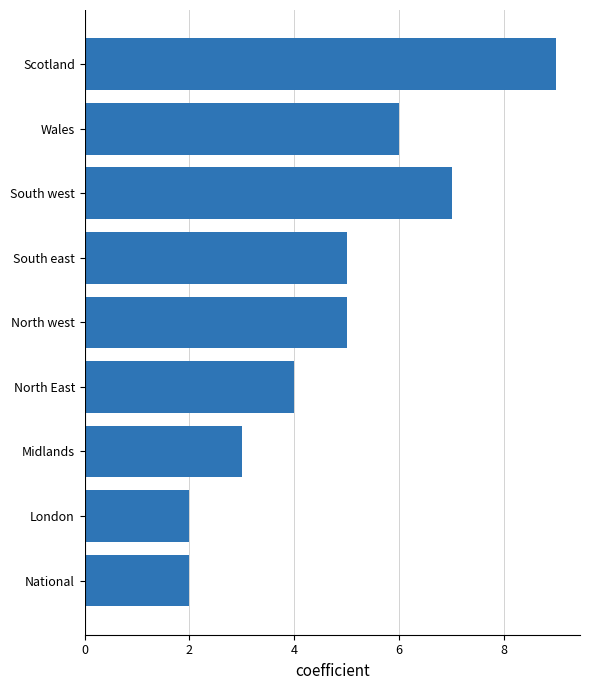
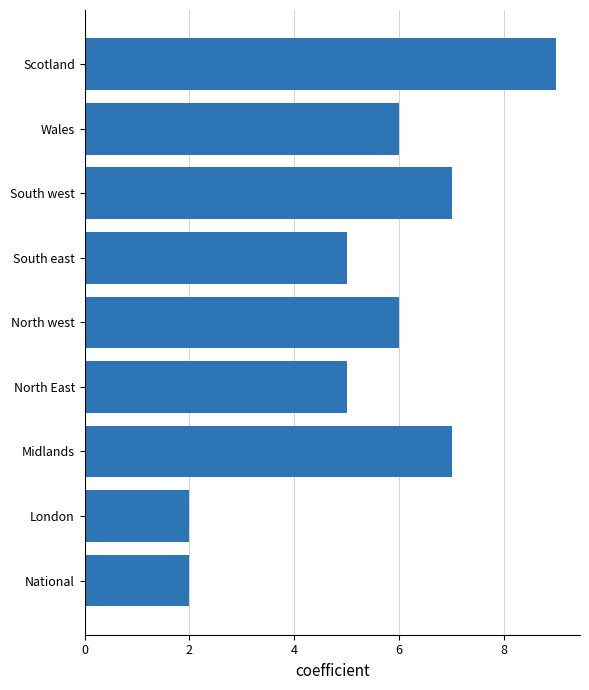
North west: 5 -> 6
North East: 4 -> 5
Midlands: 3 -> 7
